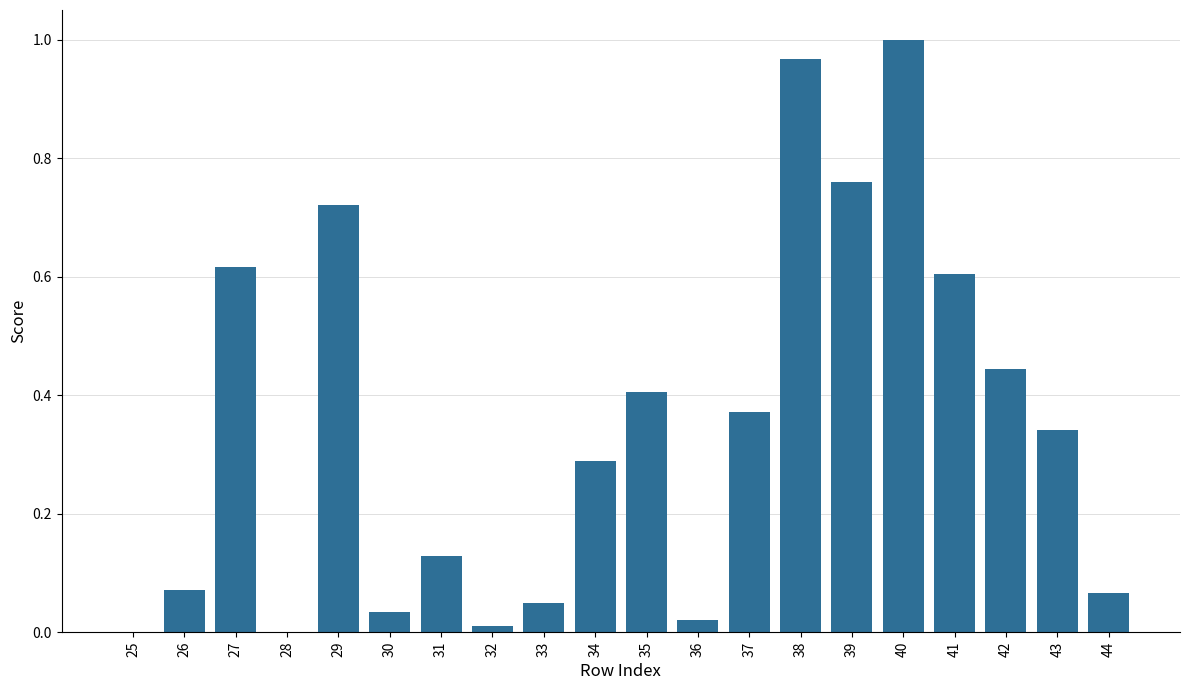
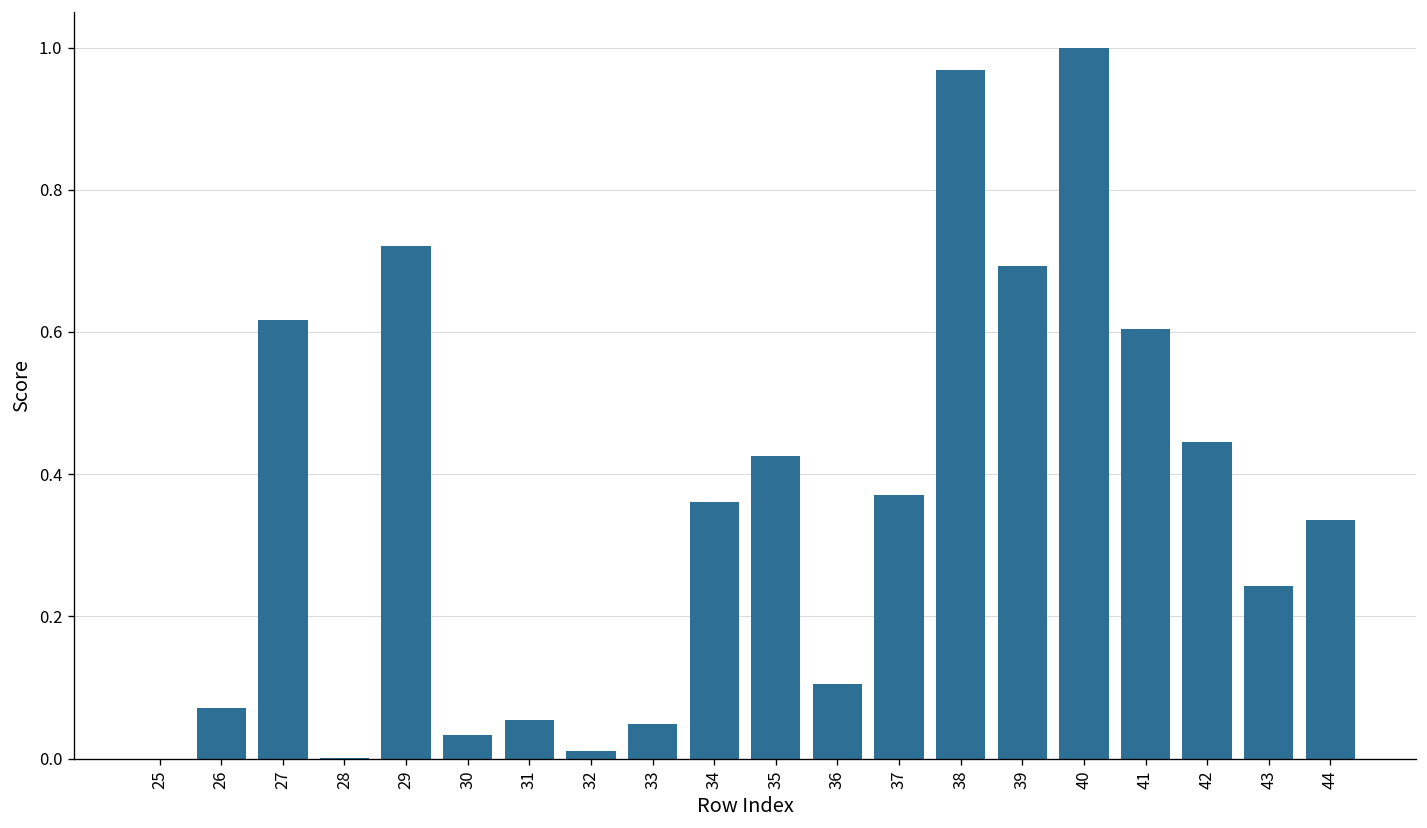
31: 0.13 -> 0.05
34: 0.29 -> 0.36
35: 0.41 -> 0.43
36: 0.02 -> 0.10
39: 0.76 -> 0.69
43: 0.34 -> 0.24
44: 0.07 -> 0.34
